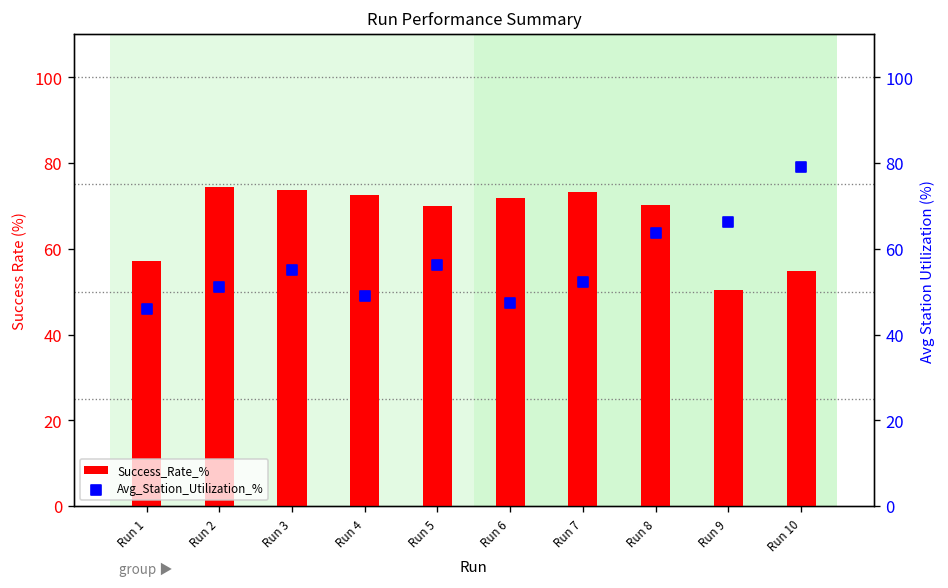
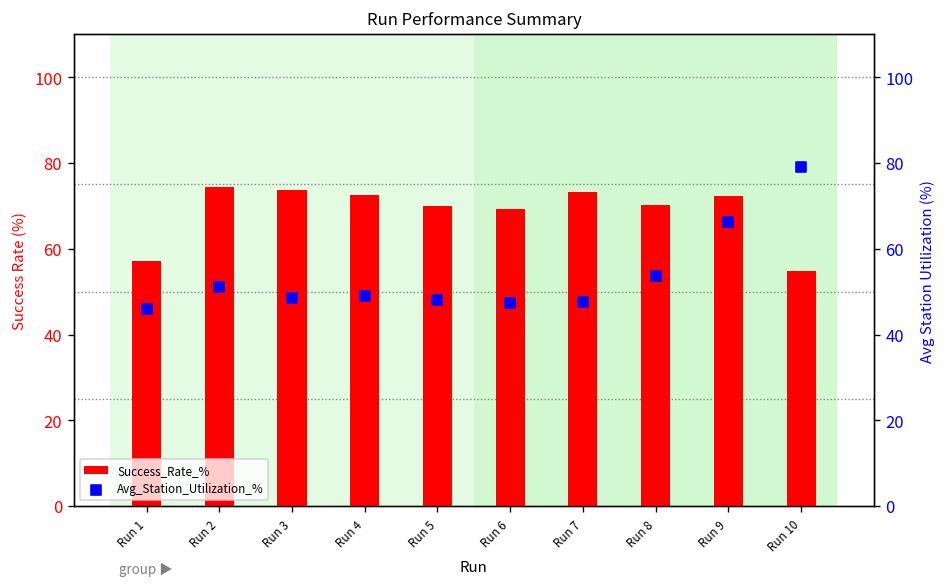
Success_Rate_%, Run 6: 72 -> 69
Success_Rate_%, Run 9: 50 -> 72
Avg_Station_Utilization_%, Run 3: 55 -> 48
Avg_Station_Utilization_%, Run 5: 56 -> 48
Avg_Station_Utilization_%, Run 7: 52 -> 48
Avg_Station_Utilization_%, Run 8: 64 -> 54
